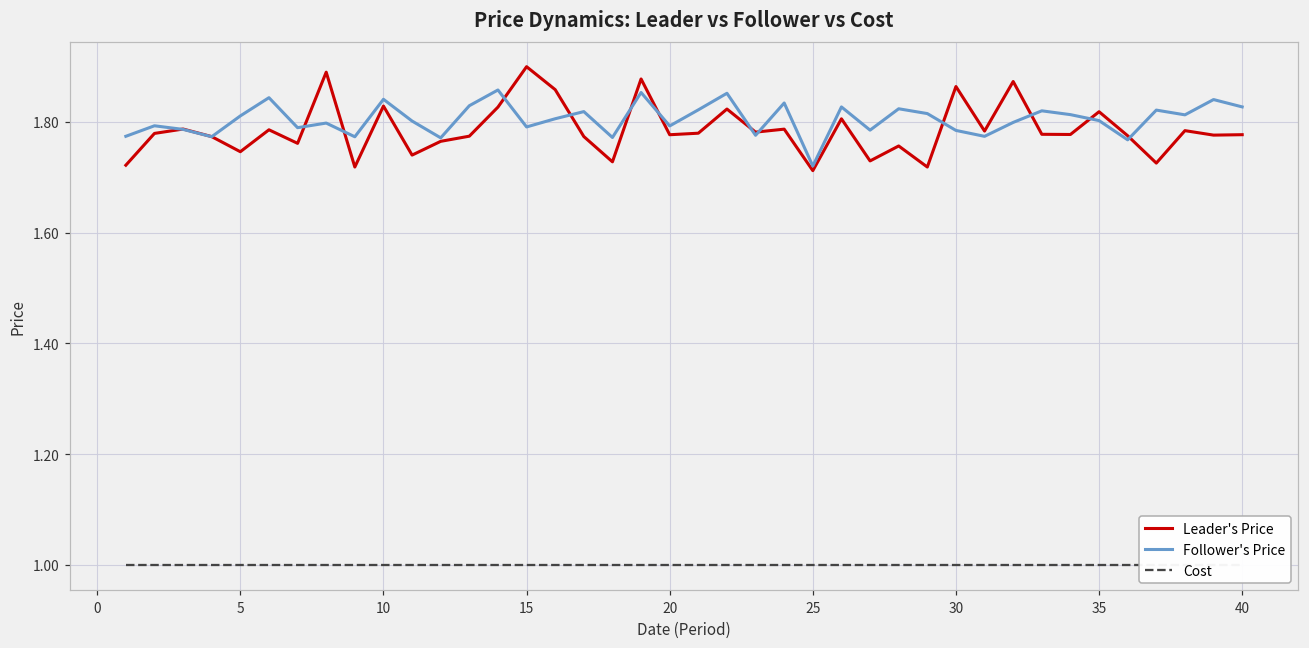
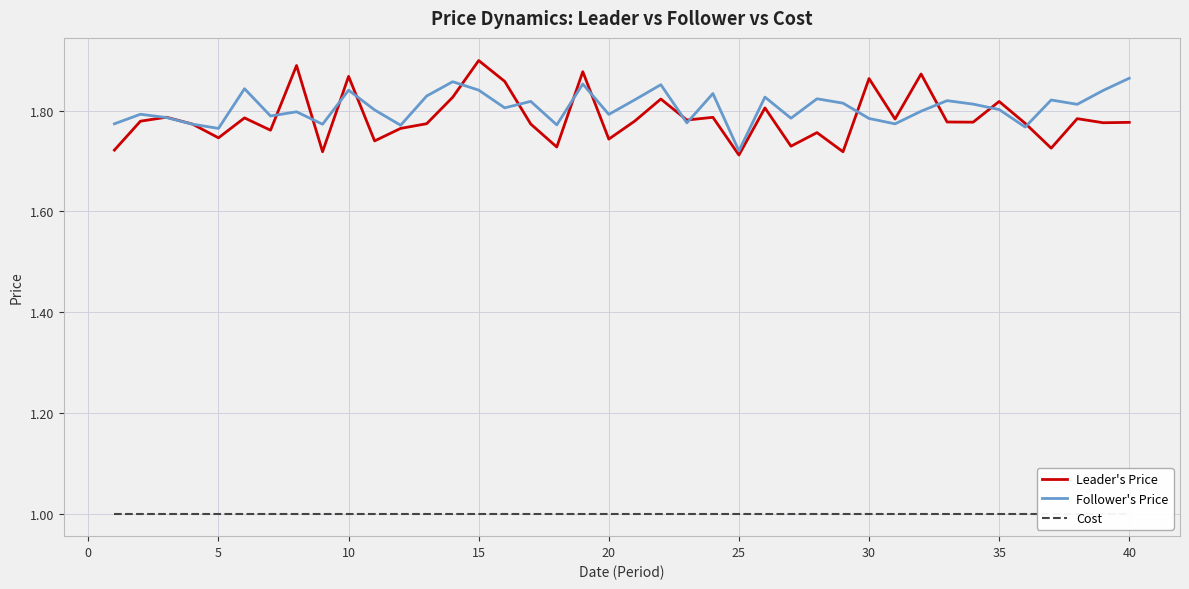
Follower's Price, 5: 1.81 -> 1.76
Leader's Price, 10: 1.83 -> 1.87
Follower's Price, 15: 1.79 -> 1.84
Leader's Price, 20: 1.78 -> 1.74
Follower's Price, 40: 1.83 -> 1.86
